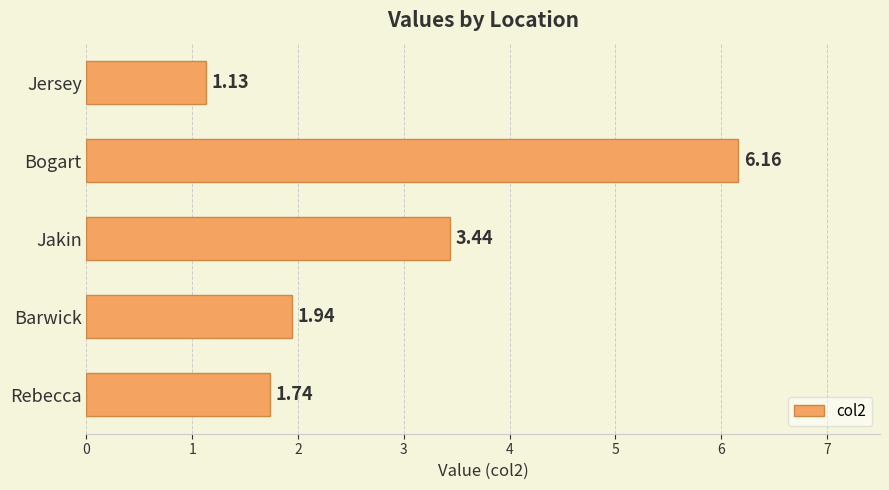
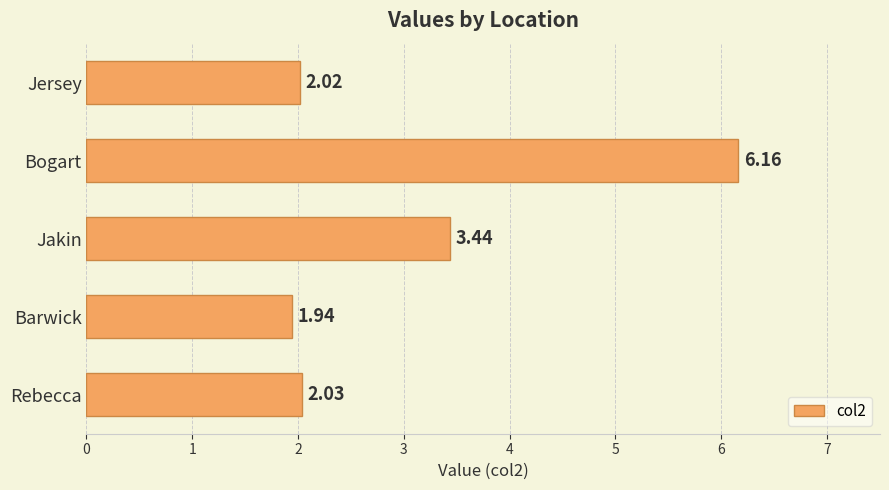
Jersey: 1.13 -> 2.02
Rebecca: 1.74 -> 2.03
